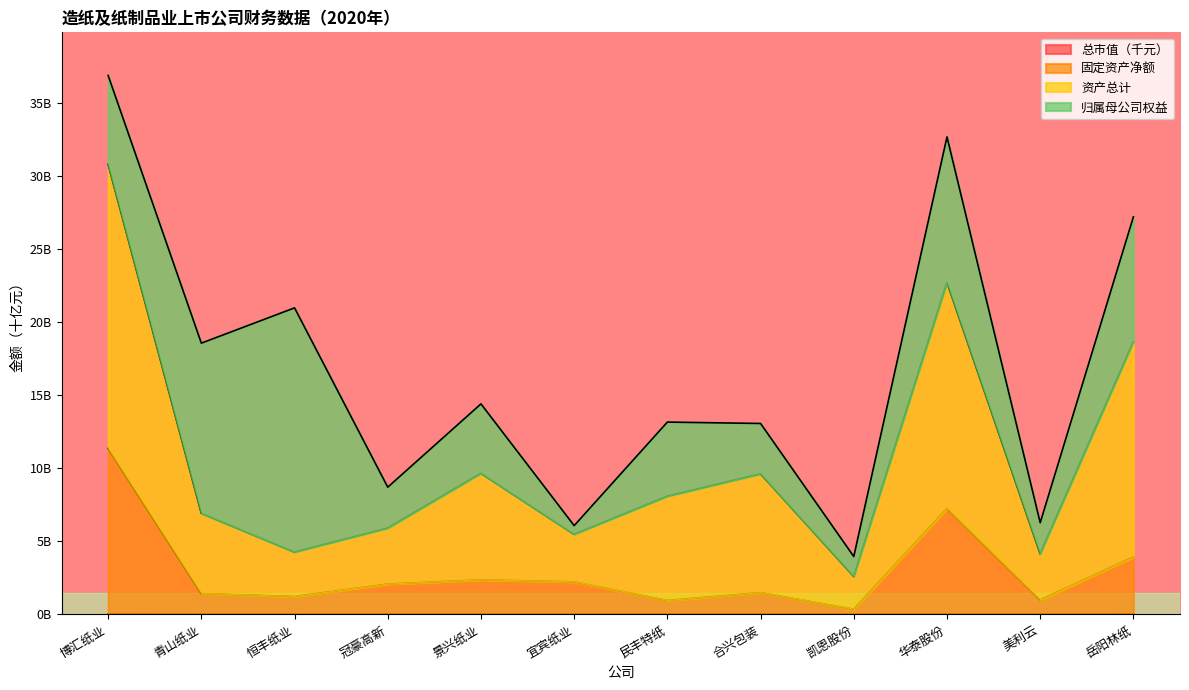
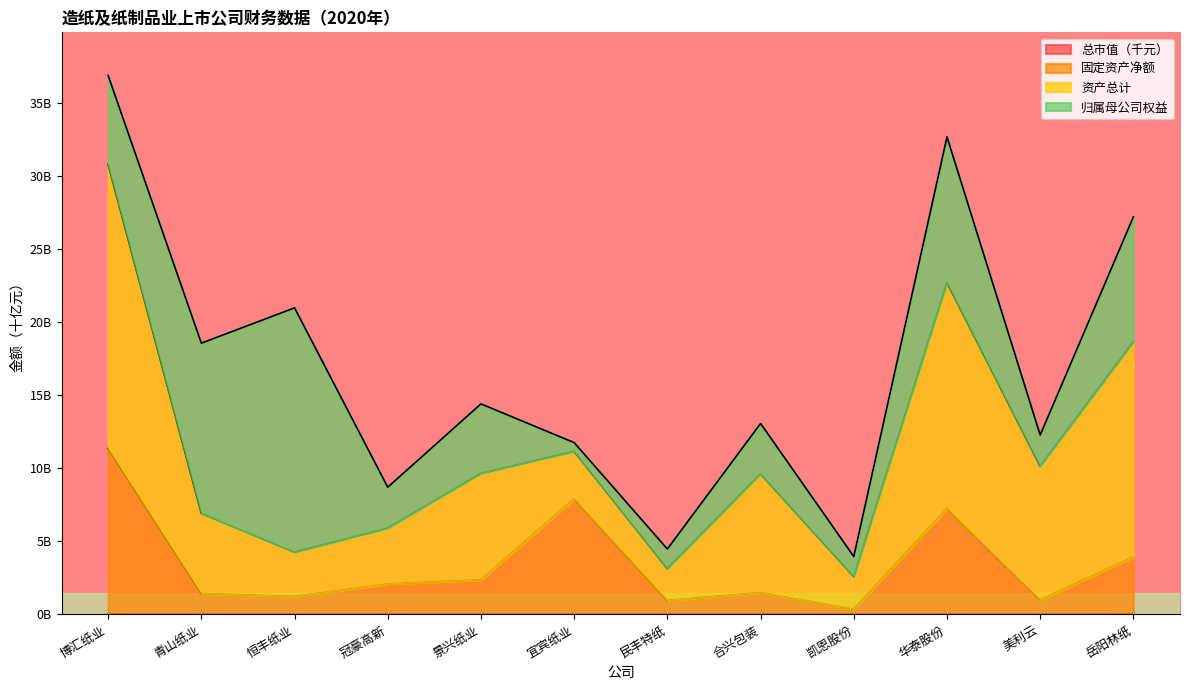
固定资产净额, 宜宾纸业: 2200000000 -> 7900000000
资产总计, 民丰特纸: 7100000000 -> 2200000000
归属母公司权益, 民丰特纸: 5100000000 -> 1300000000
资产总计, 美利云: 3200000000 -> 9200000000
